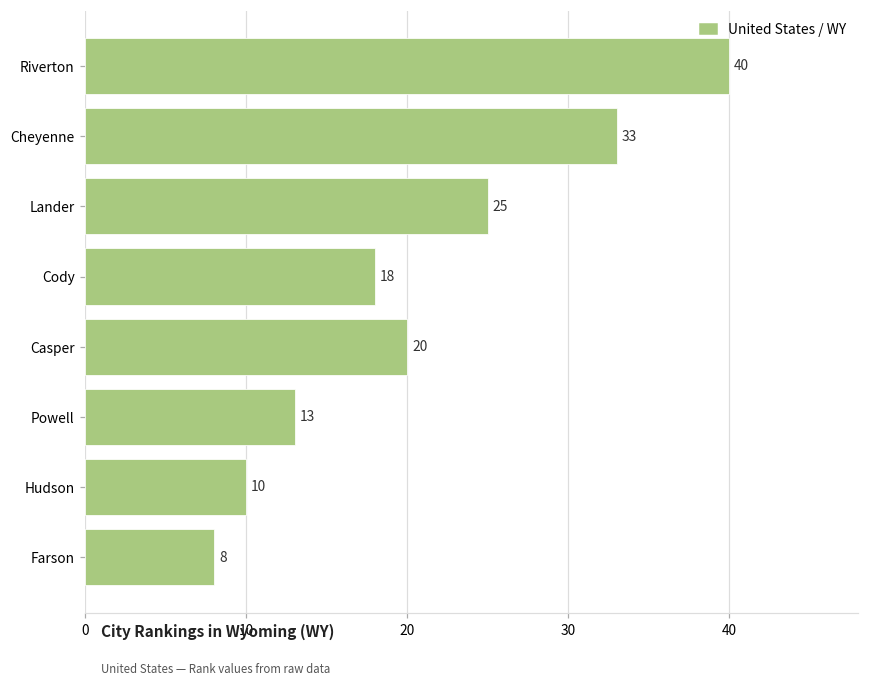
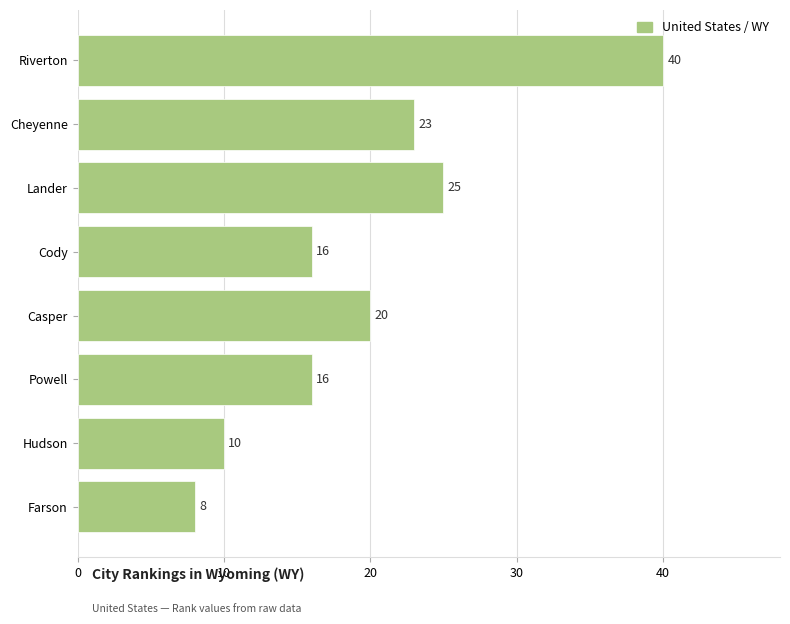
Cheyenne: 33 -> 23
Cody: 18 -> 16
Powell: 13 -> 16
